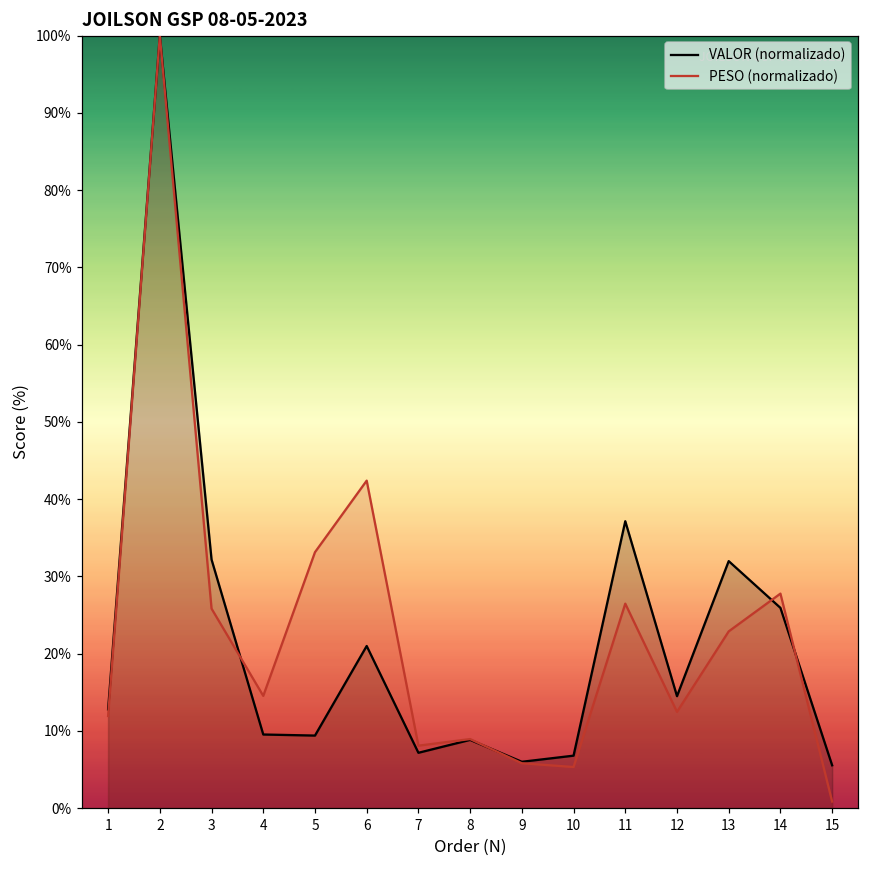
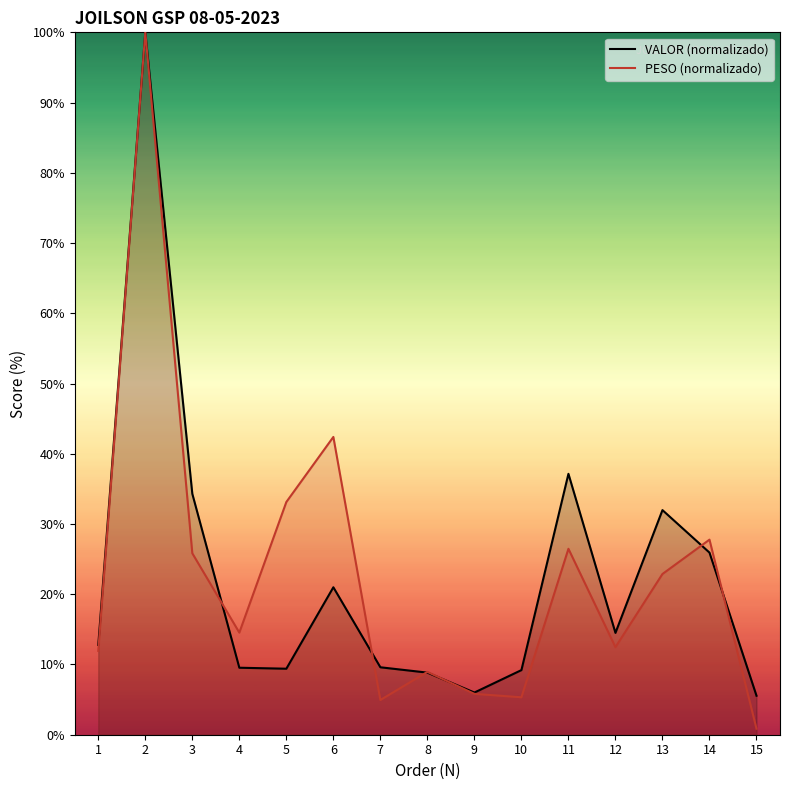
VALOR (normalizado), 3: 32% -> 34%
VALOR (normalizado), 7: 7% -> 10%
PESO (normalizado), 7: 8% -> 5%
VALOR (normalizado), 10: 7% -> 9%
